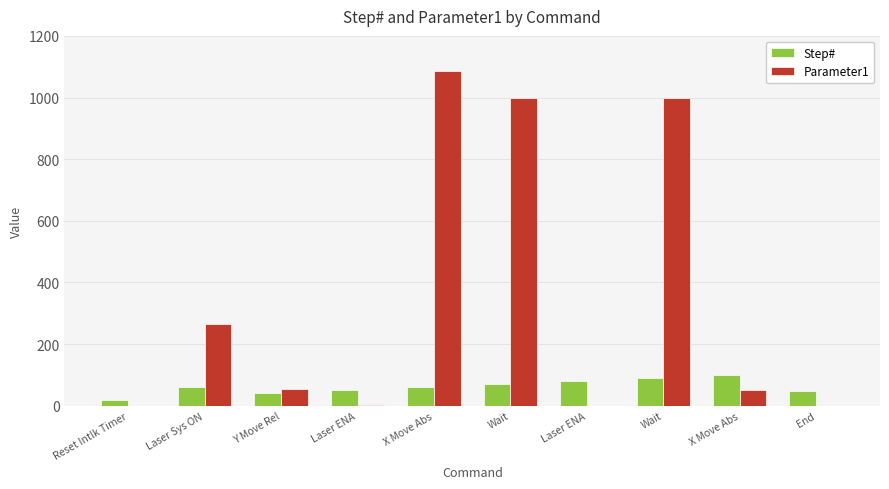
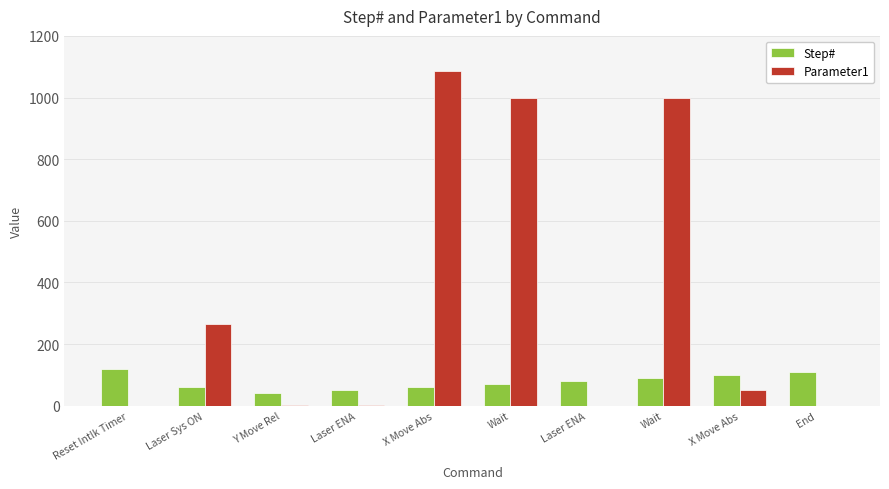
Step#, Reset Intlk Timer: 20 -> 120
Parameter1, Y Move Rel: 60 -> 0
Step#, End: 50 -> 110
